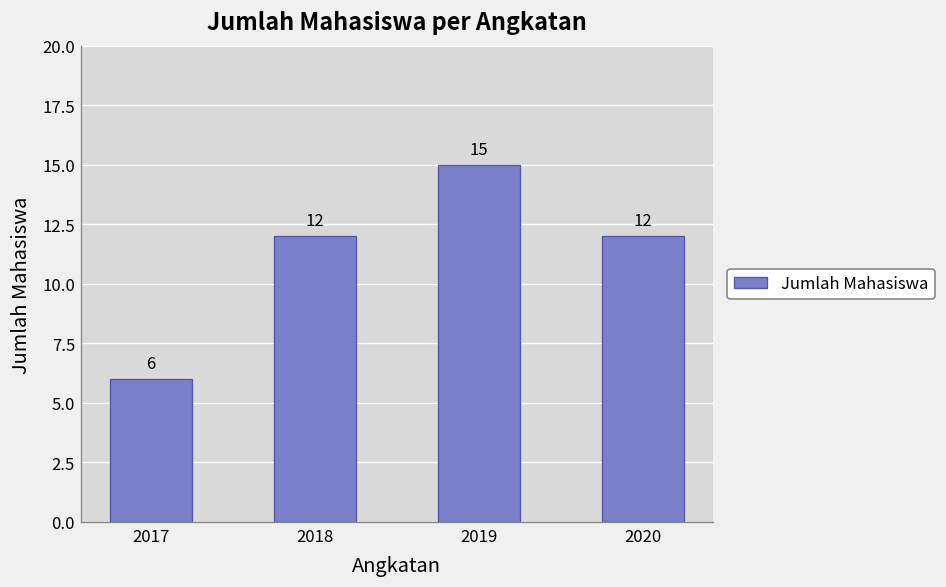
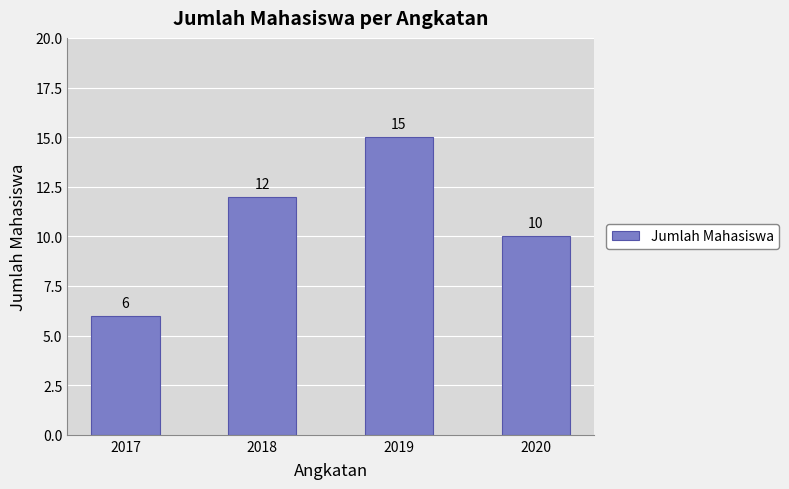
2020: 12 -> 10
